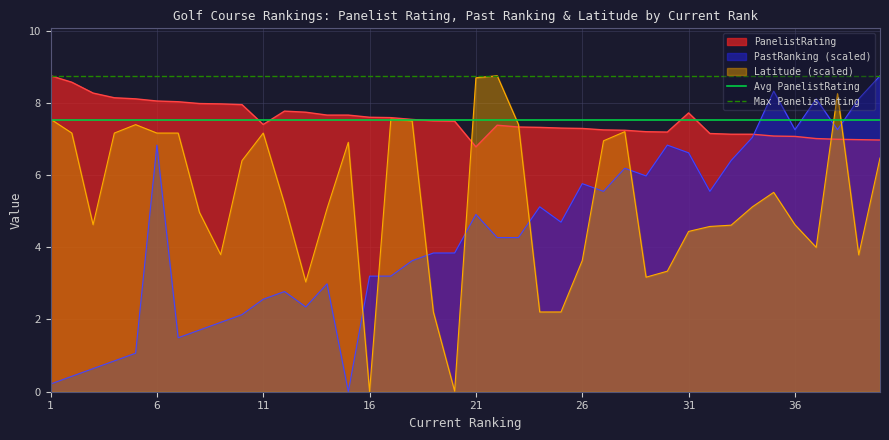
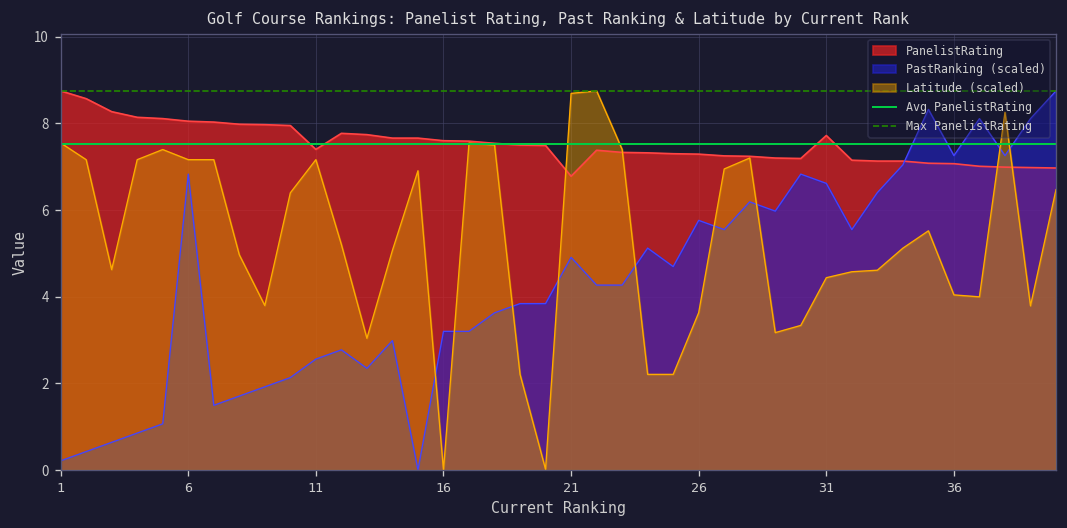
Latitude (scaled), 36: 4.6 -> 4.0
